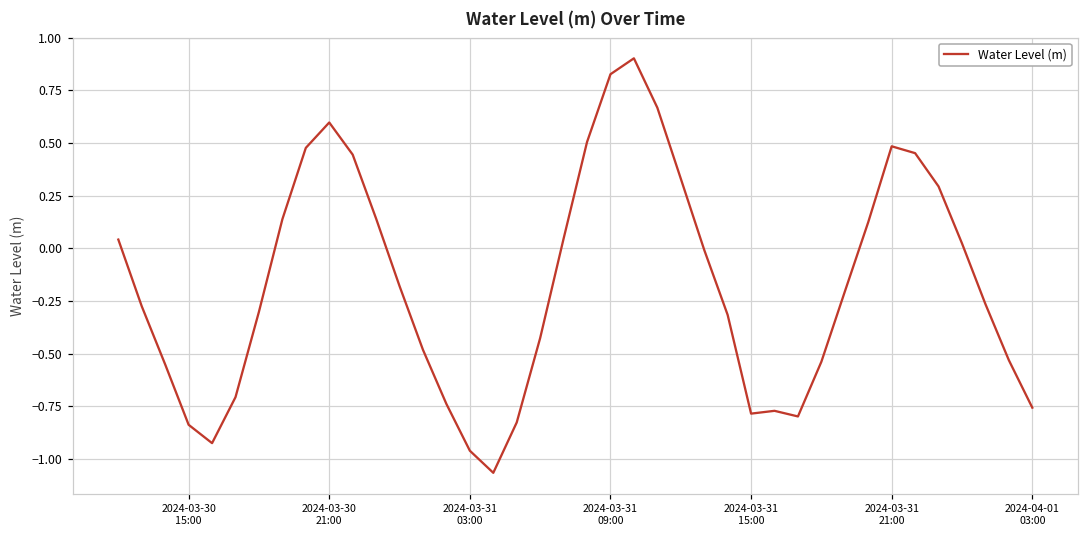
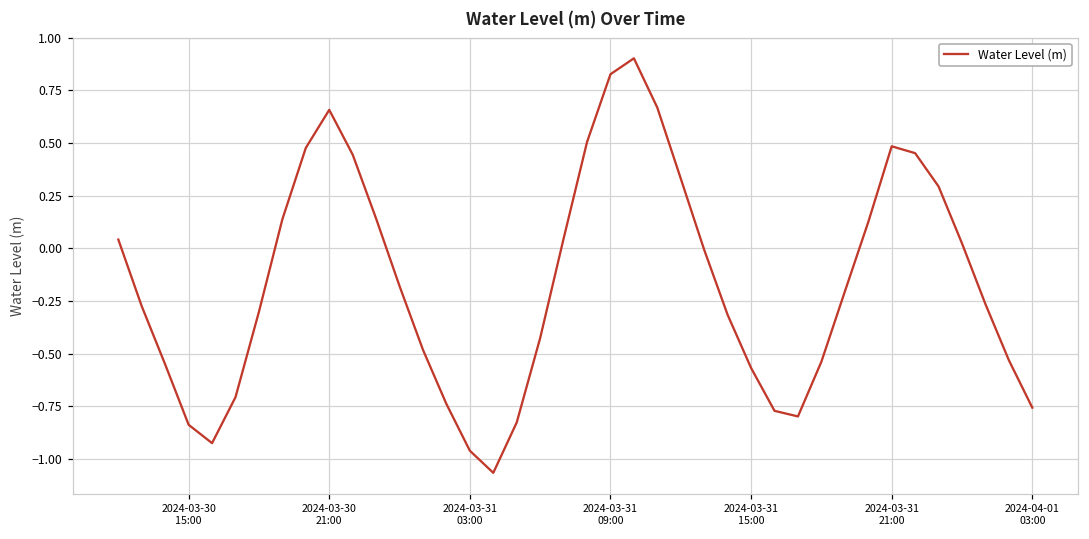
2024-03-30 21:00: 0.60 -> 0.66
2024-03-31 15:00: -0.78 -> -0.57
